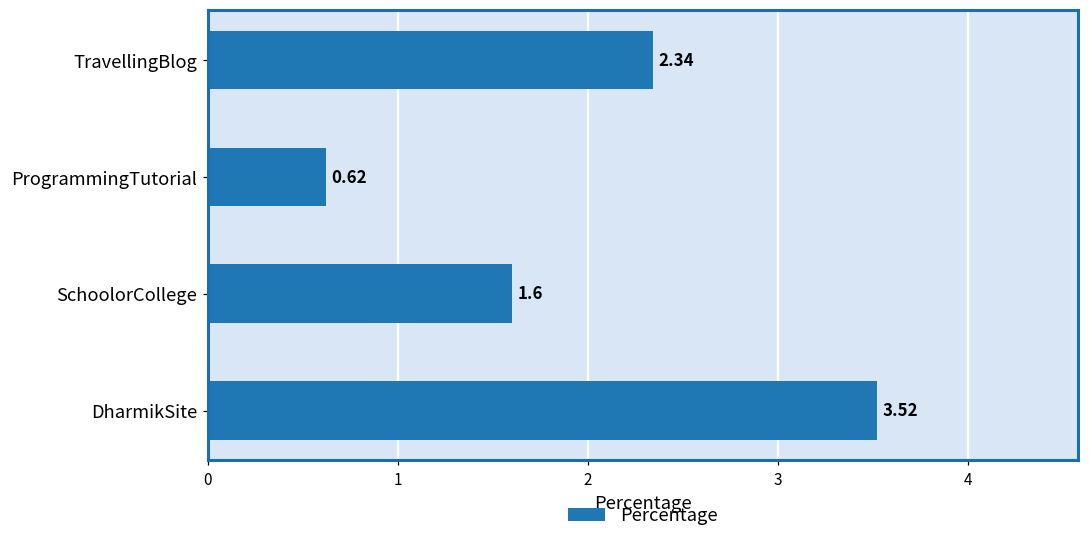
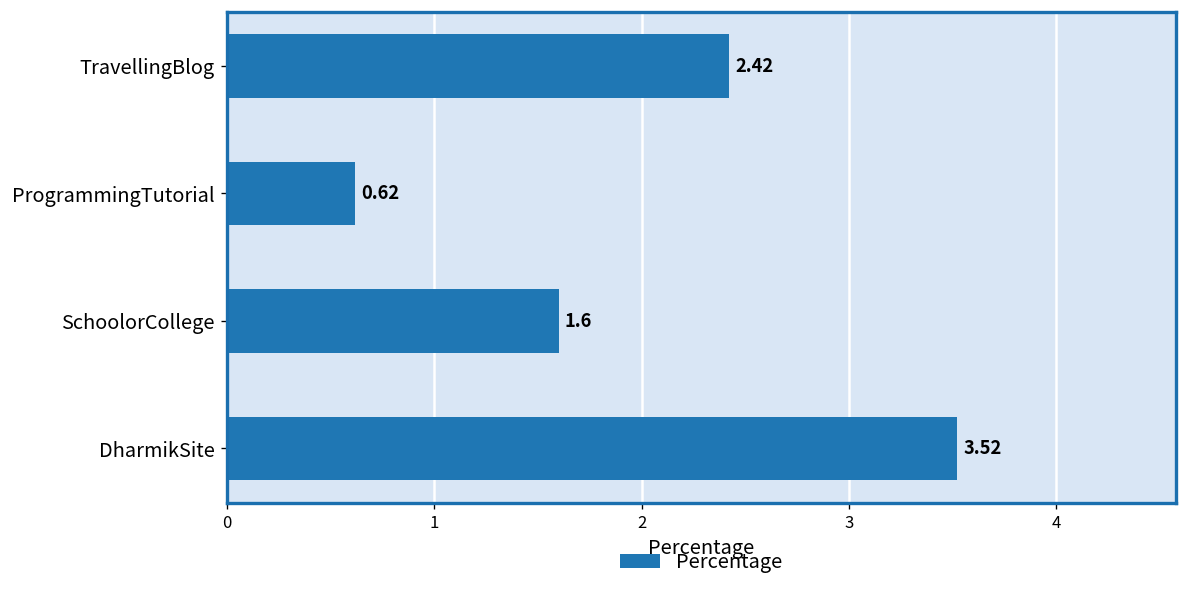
TravellingBlog: 2.34 -> 2.42
